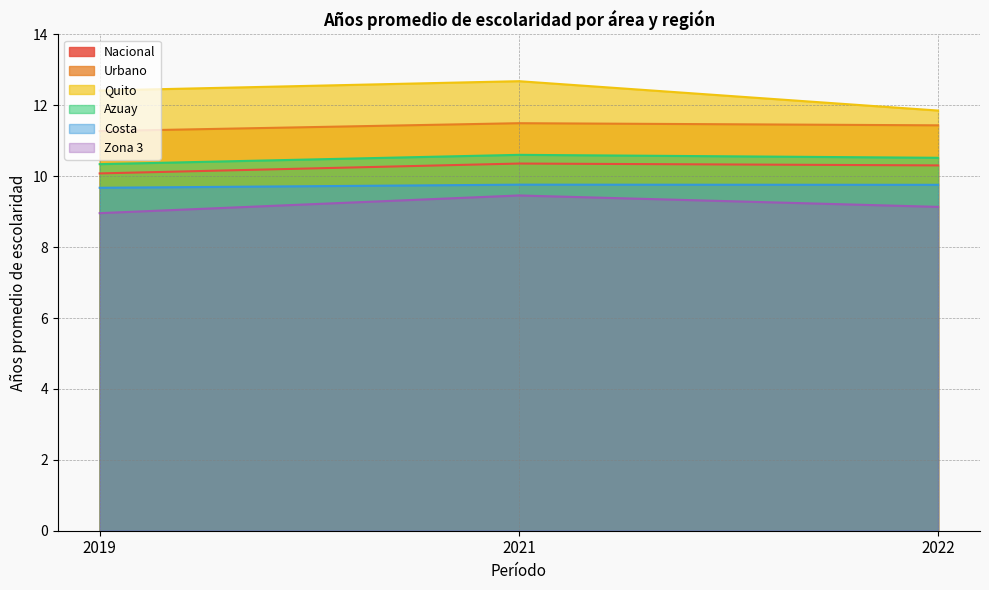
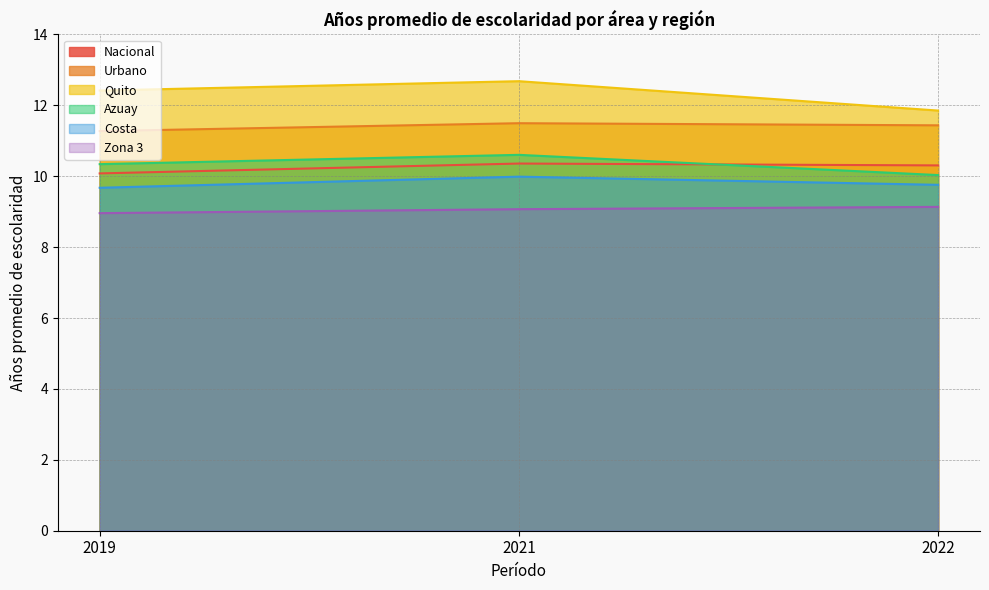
Costa, 2021: 9.8 -> 10.0
Zona 3, 2021: 9.5 -> 9.1
Azuay, 2022: 10.5 -> 10.0
